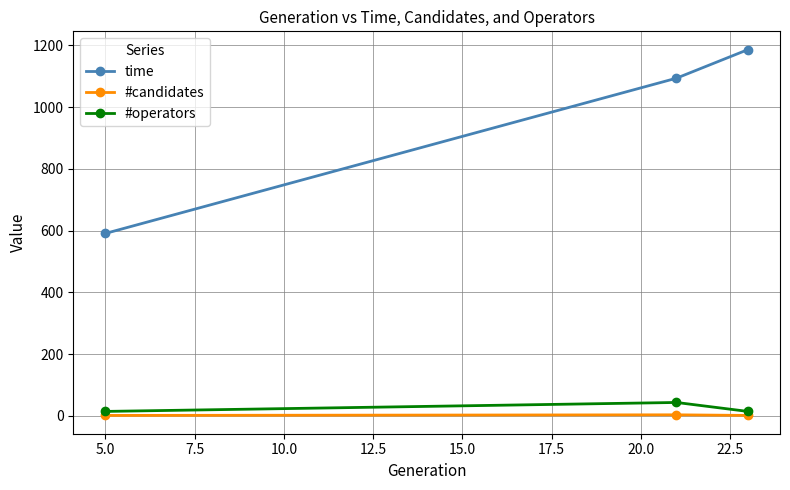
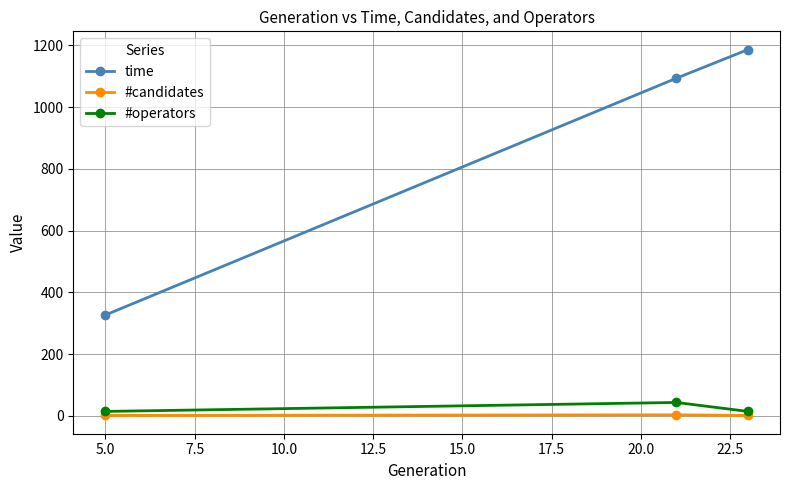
time, 5.0: 590 -> 330
